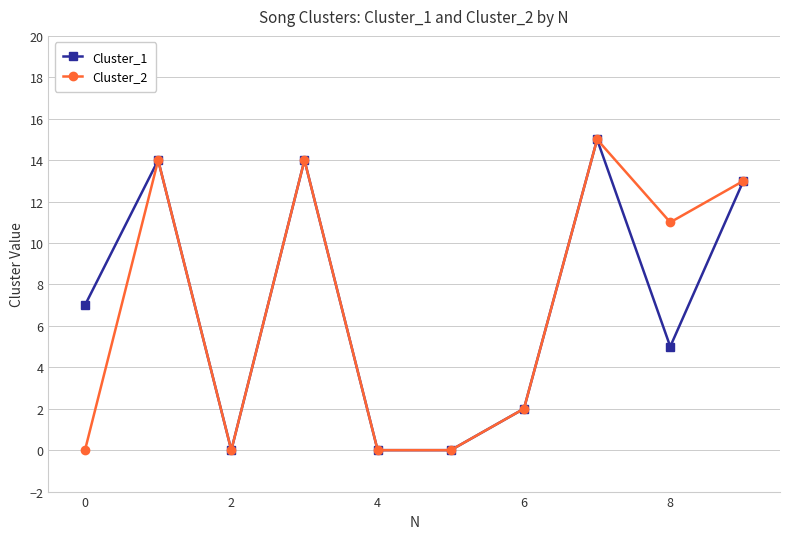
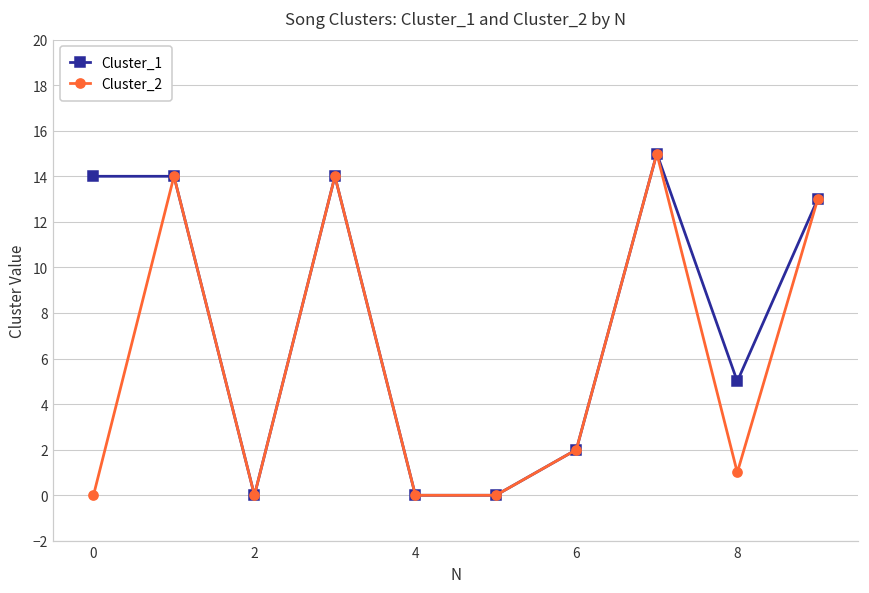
Cluster_1, 0: 7 -> 14
Cluster_2, 8: 11 -> 1
